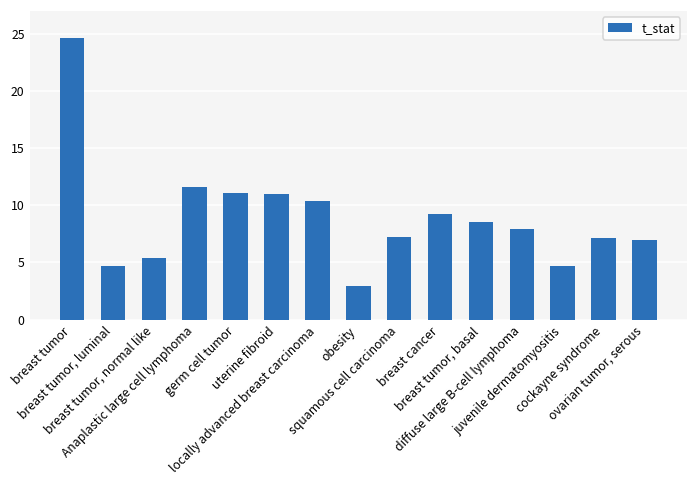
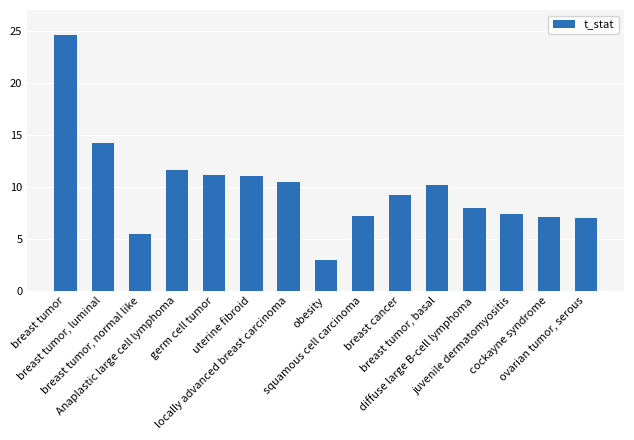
breast tumor, luminal: 4.7 -> 14.2
breast tumor, basal: 8.5 -> 10.2
juvenile dermatomyositis: 4.7 -> 7.4
